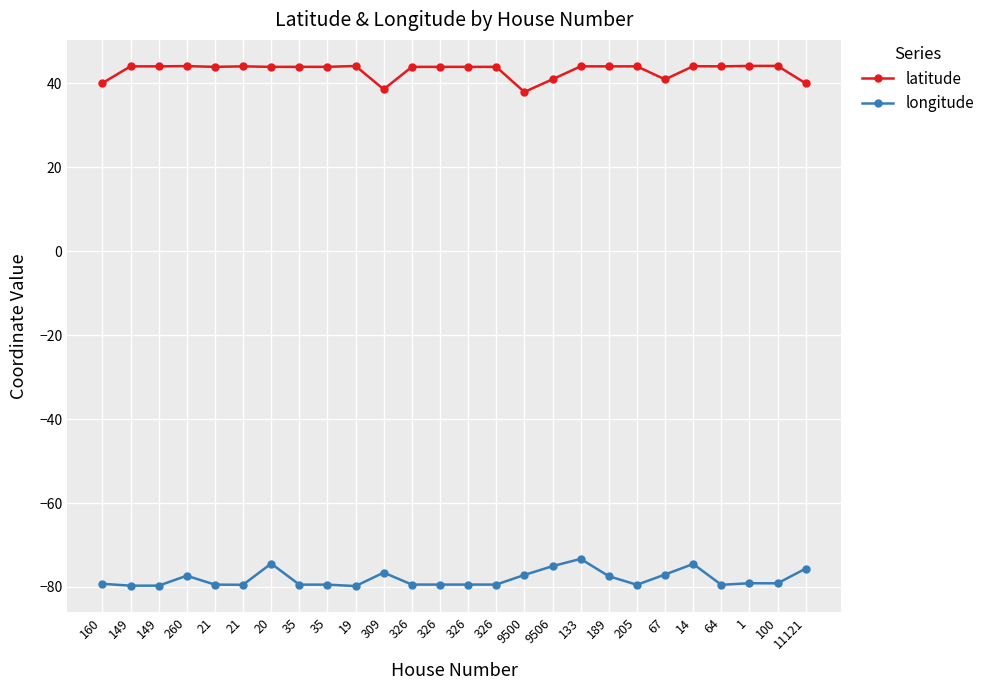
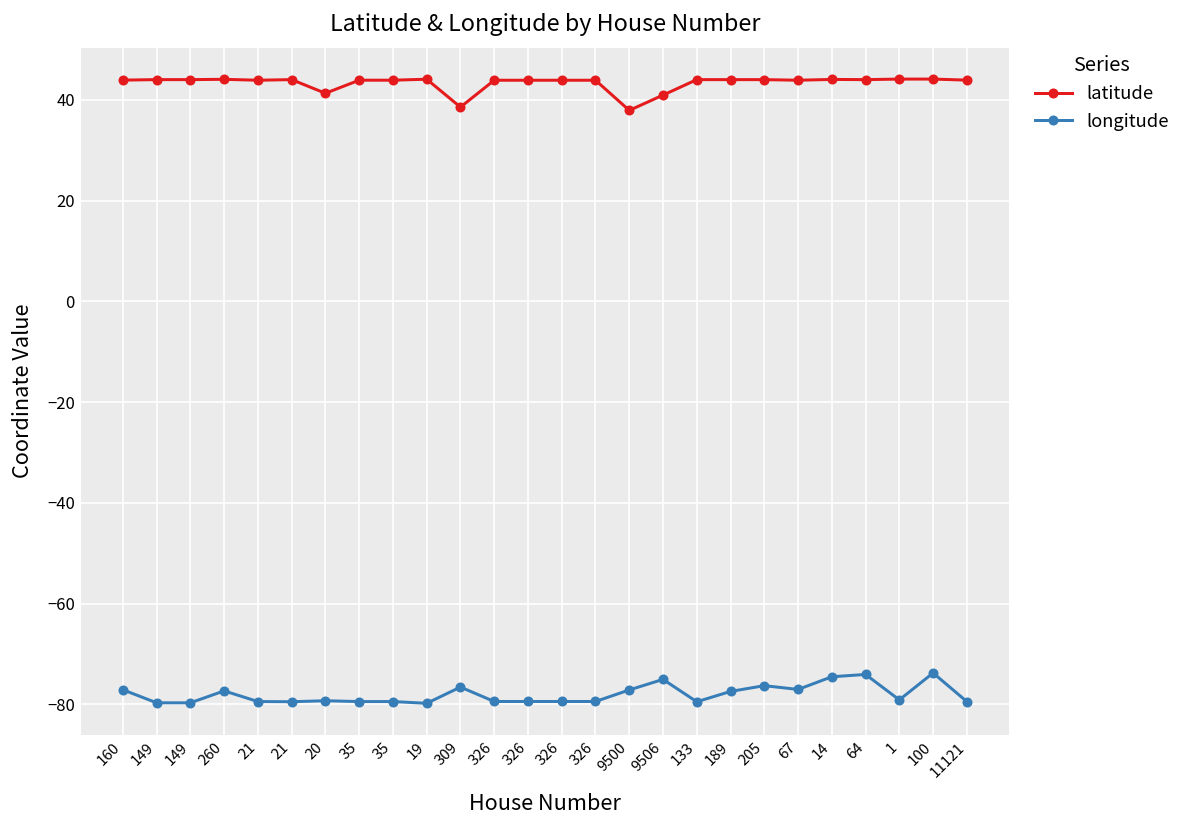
latitude, 160: 40 -> 44
longitude, 160: -79 -> -77
latitude, 20: 44 -> 41
longitude, 20: -74 -> -79
longitude, 133: -73 -> -79
longitude, 205: -79 -> -76
latitude, 67: 41 -> 44
longitude, 64: -79 -> -74
longitude, 100: -79 -> -74
latitude, 11121: 40 -> 44
longitude, 11121: -76 -> -79
